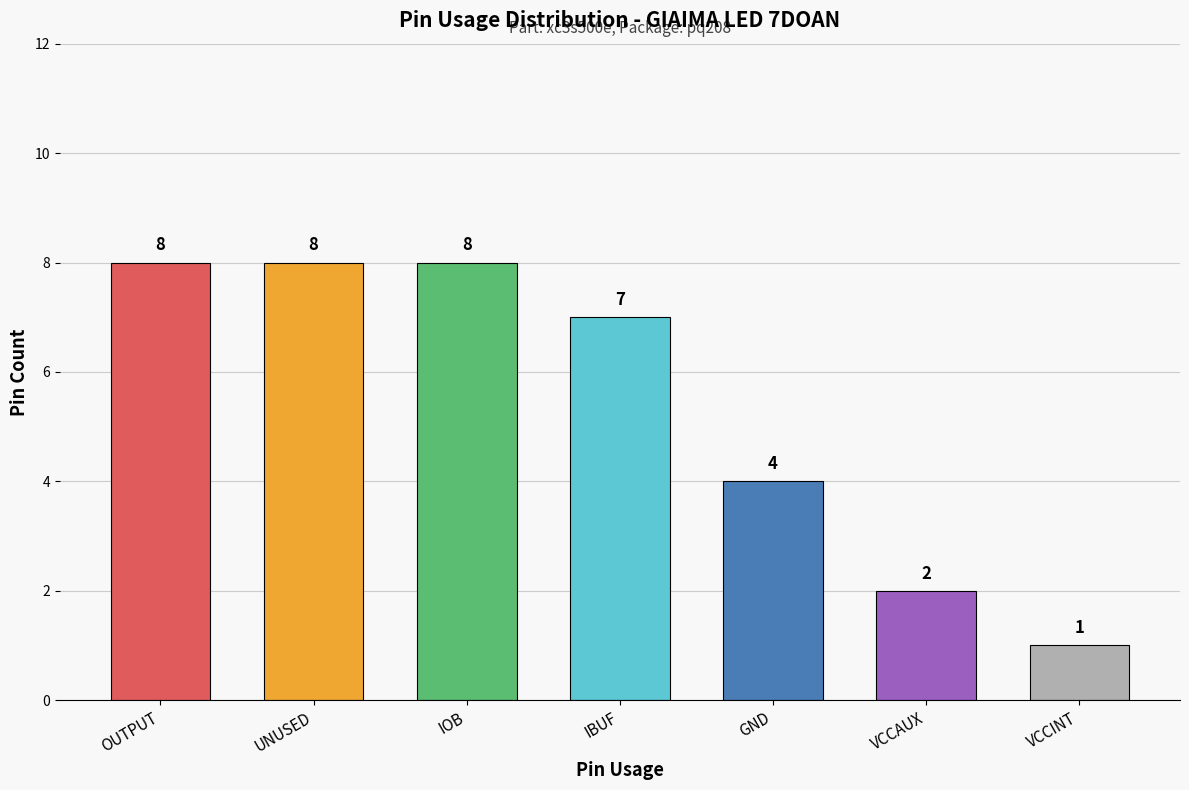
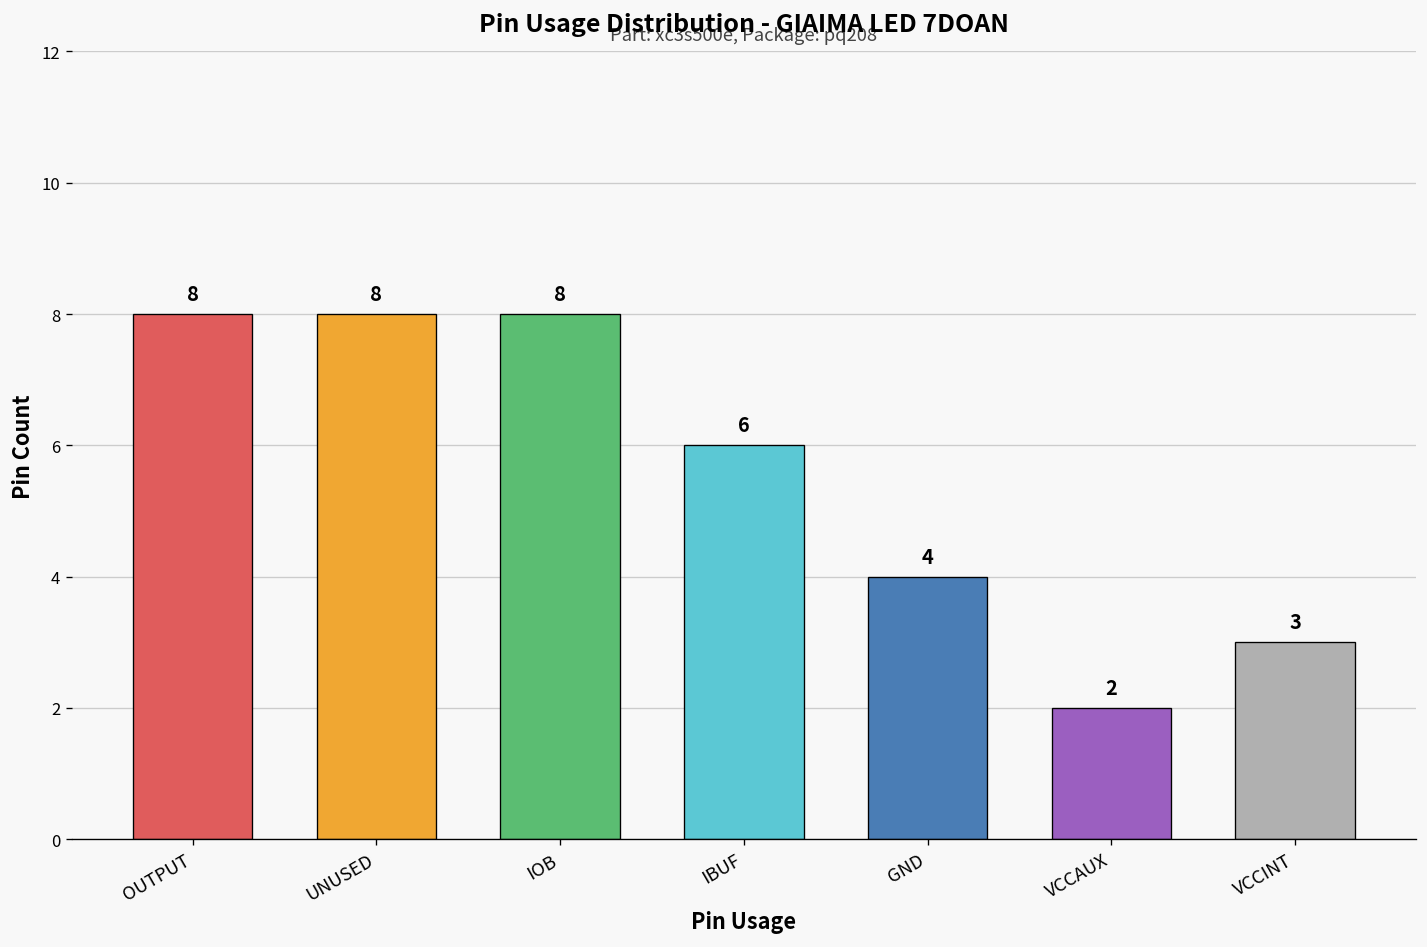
IBUF: 7 -> 6
VCCINT: 1 -> 3
